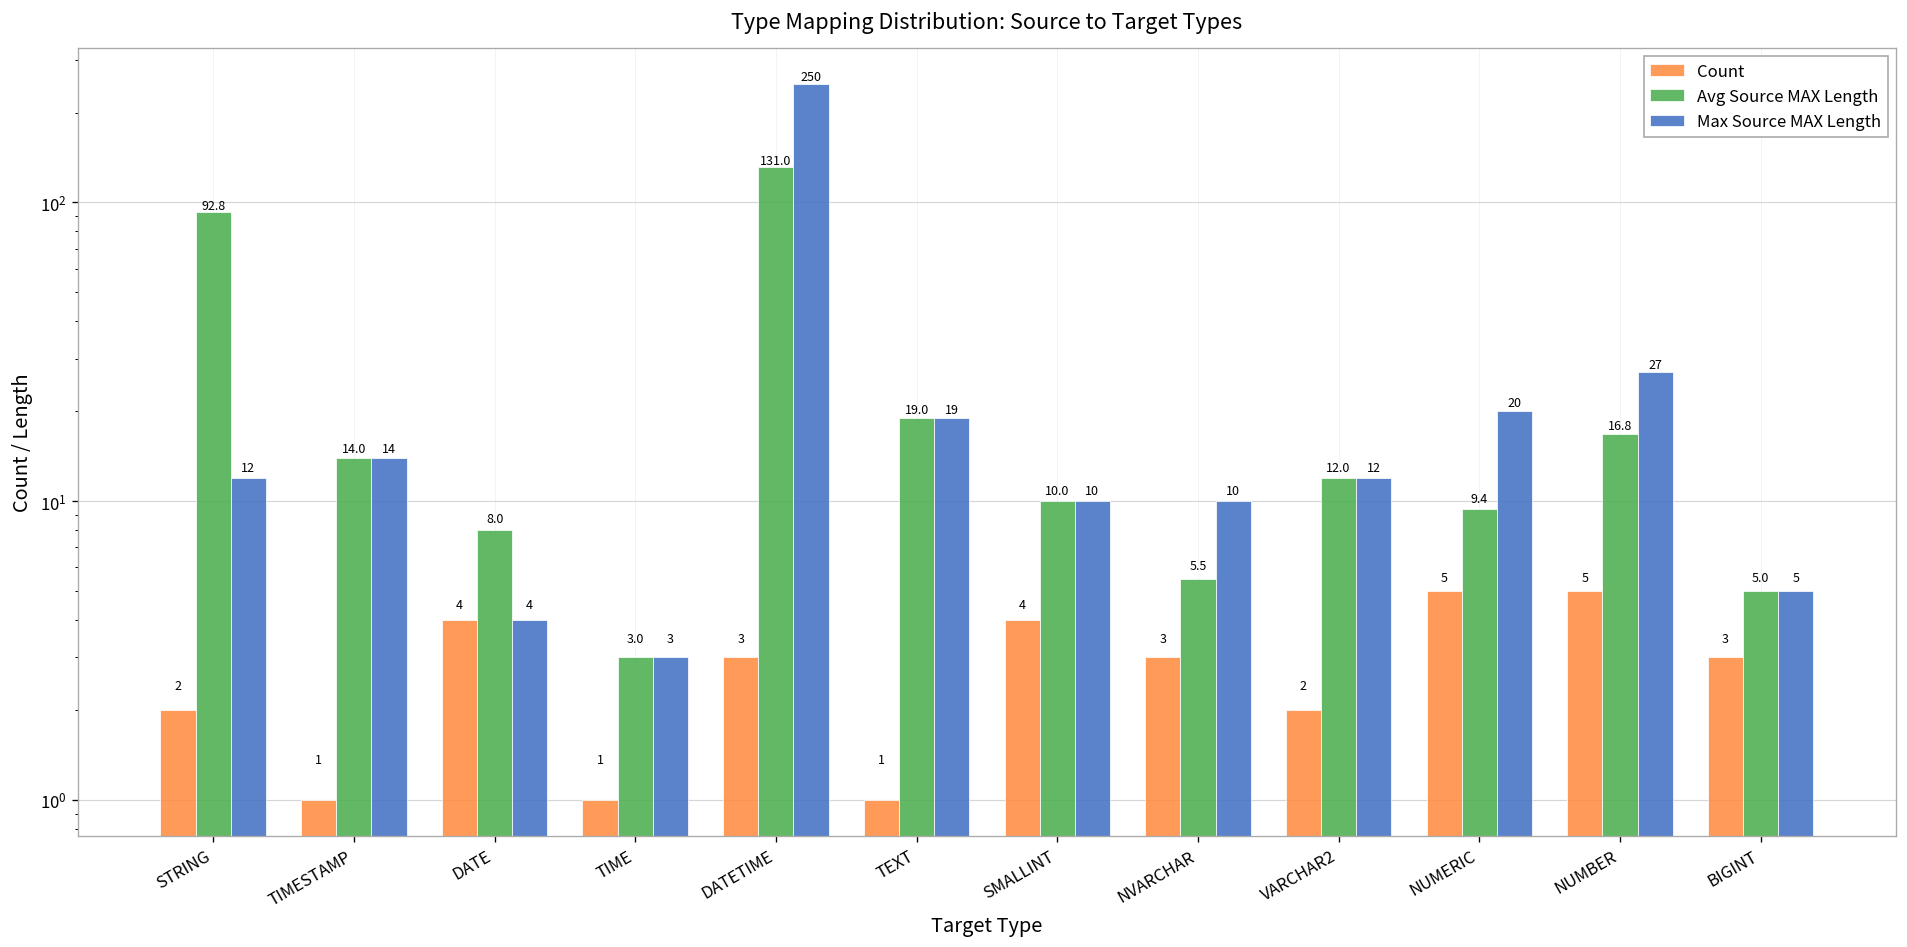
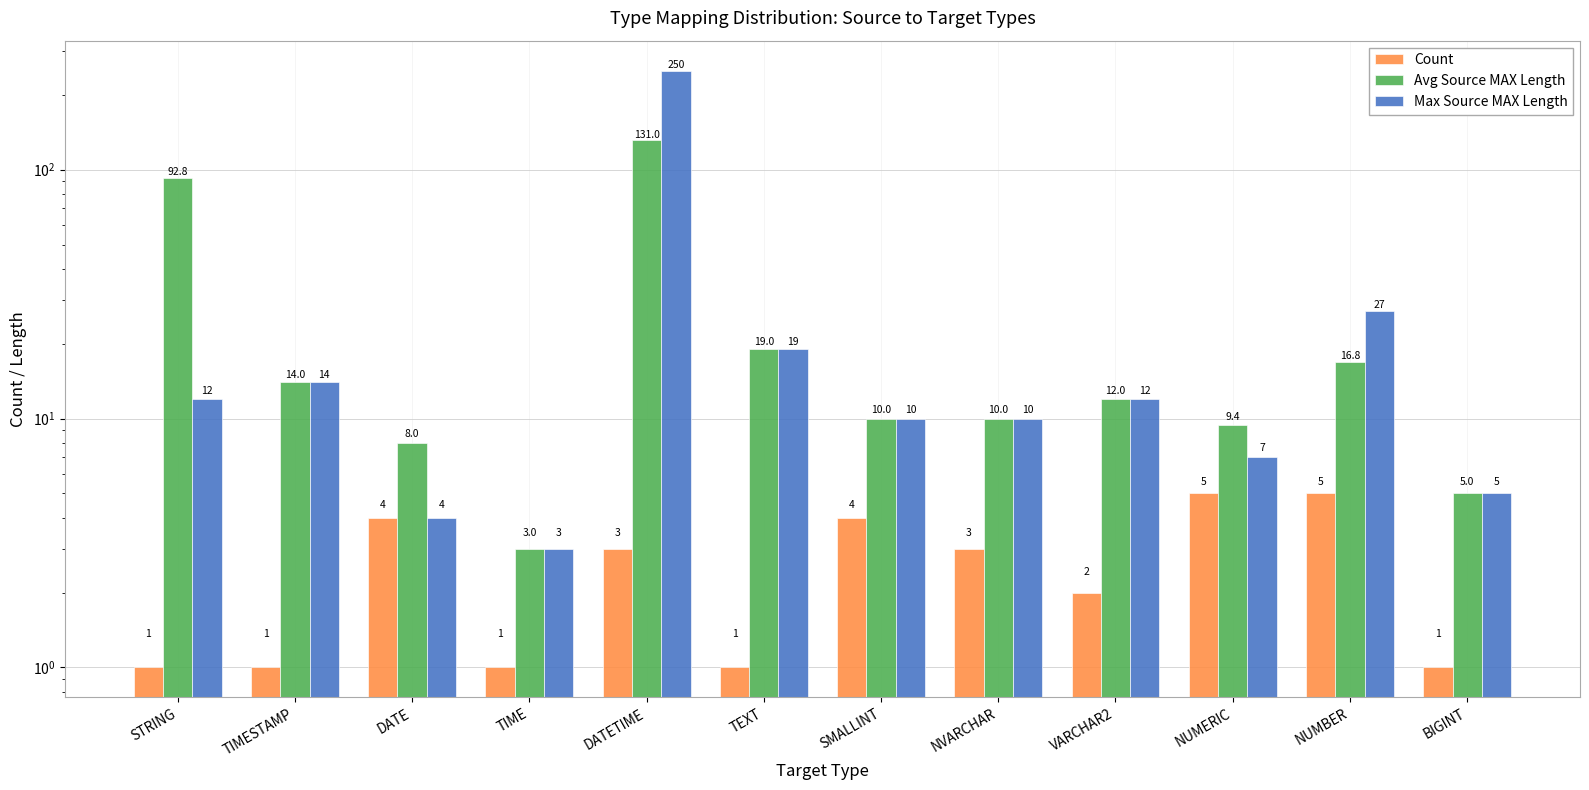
Count, STRING: 2 -> 1
Avg Source MAX Length, NVARCHAR: 5.5 -> 10.0
Max Source MAX Length, NUMERIC: 20 -> 7
Count, BIGINT: 3 -> 1
